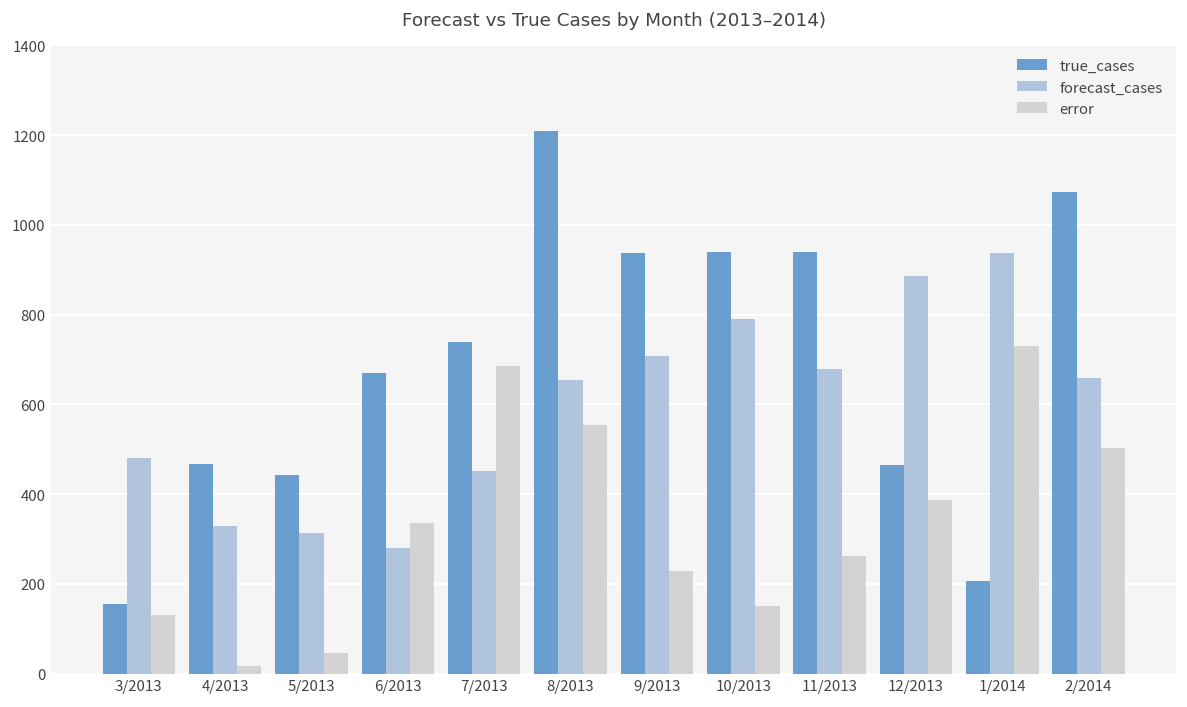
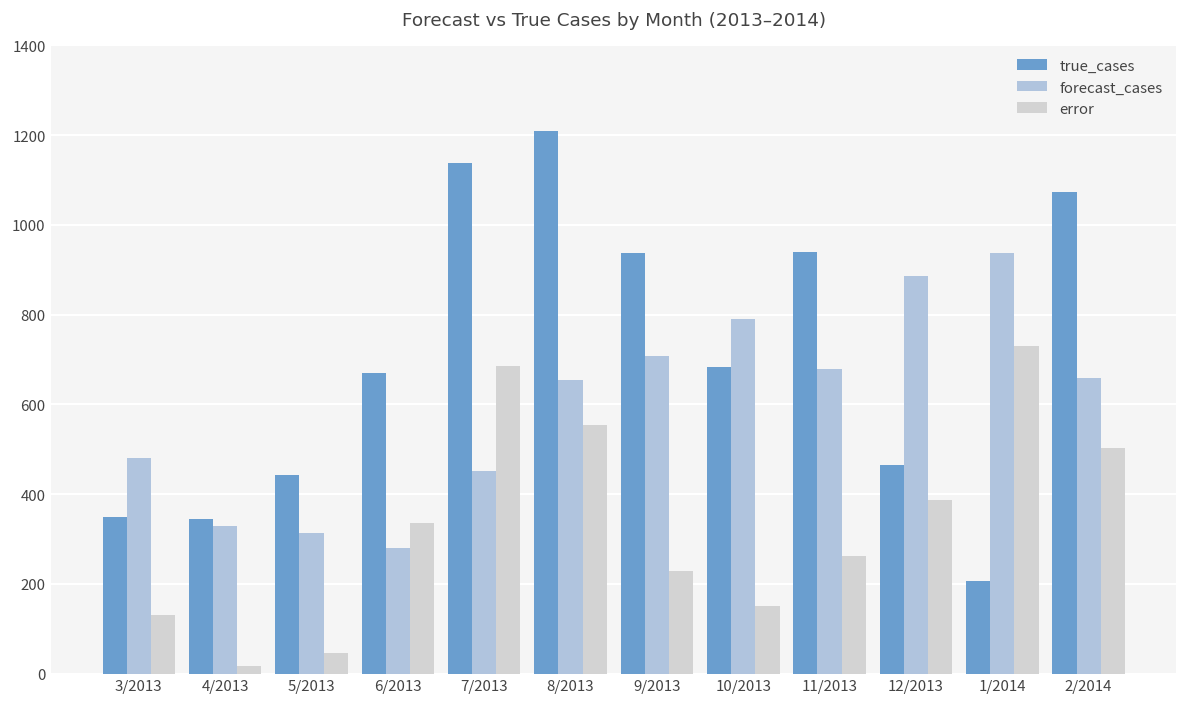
true_cases, 3/2013: 150 -> 350
true_cases, 4/2013: 470 -> 350
true_cases, 7/2013: 740 -> 1140
true_cases, 10/2013: 940 -> 680
